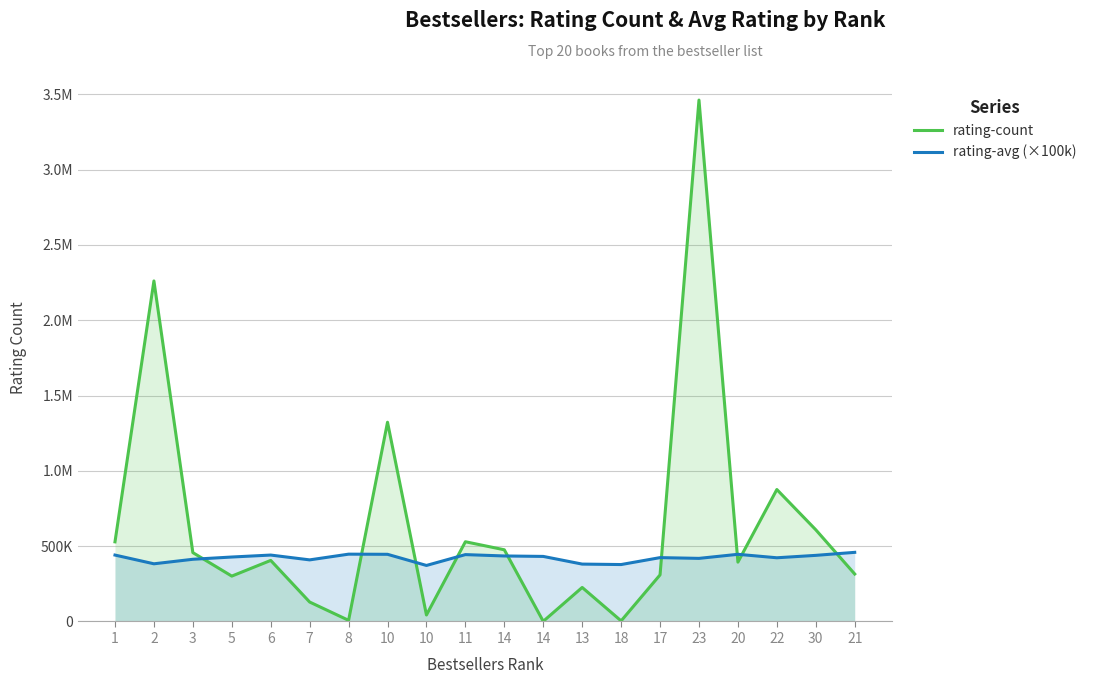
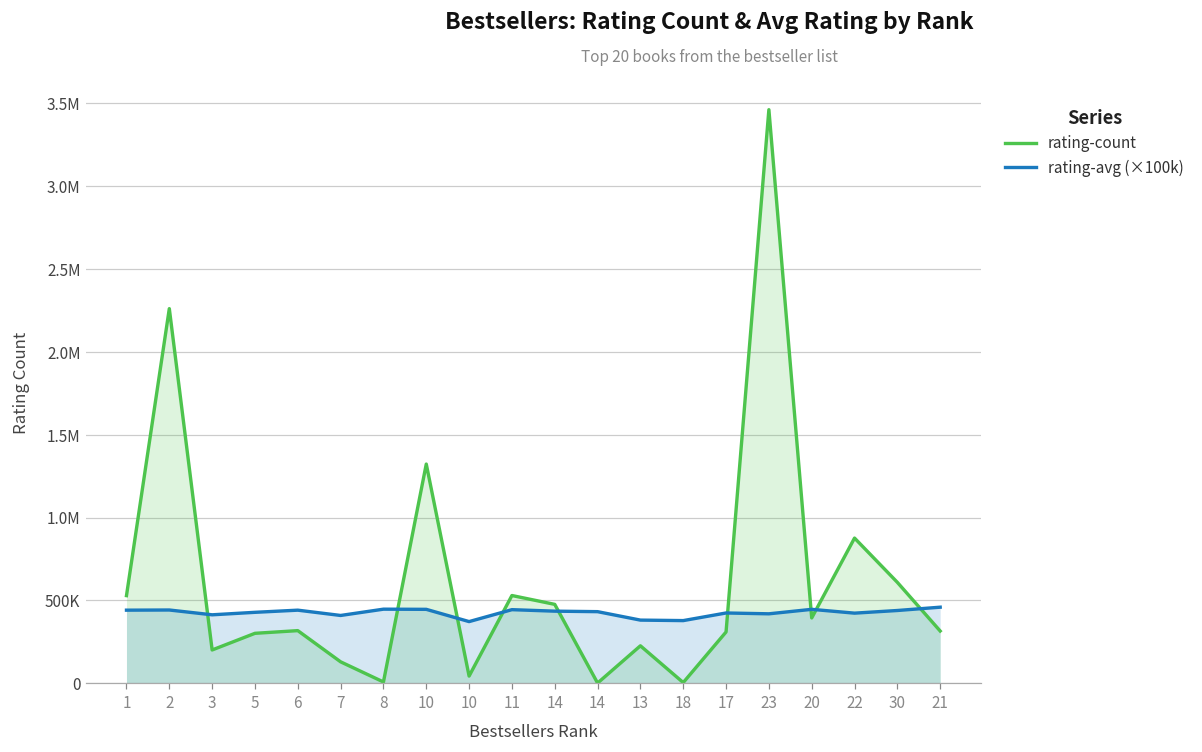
rating-avg (×100k), 2: 380000 -> 440000
rating-count, 3: 460000 -> 200000
rating-count, 6: 410000 -> 320000
